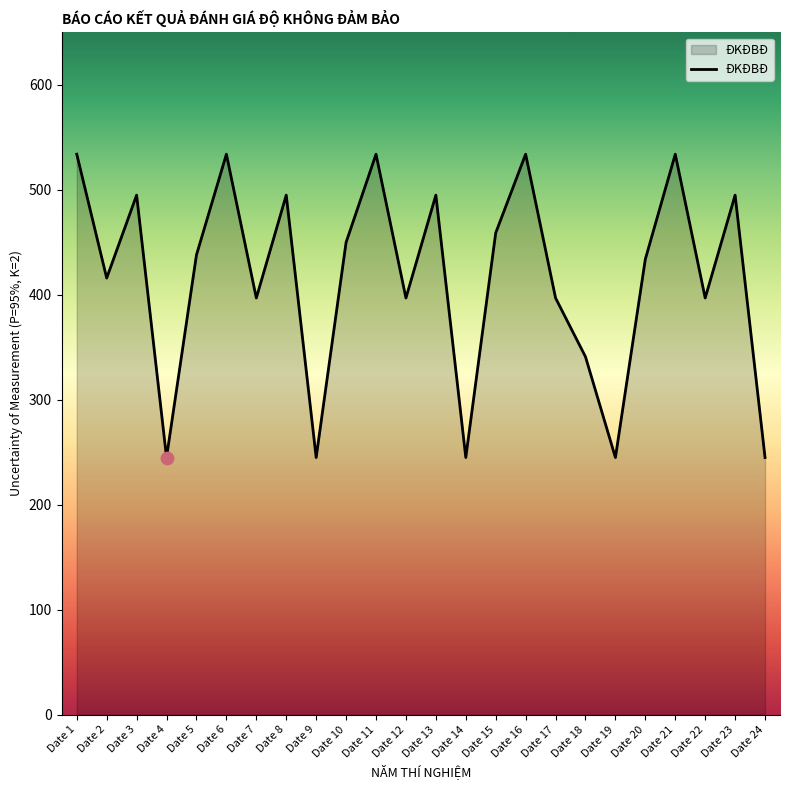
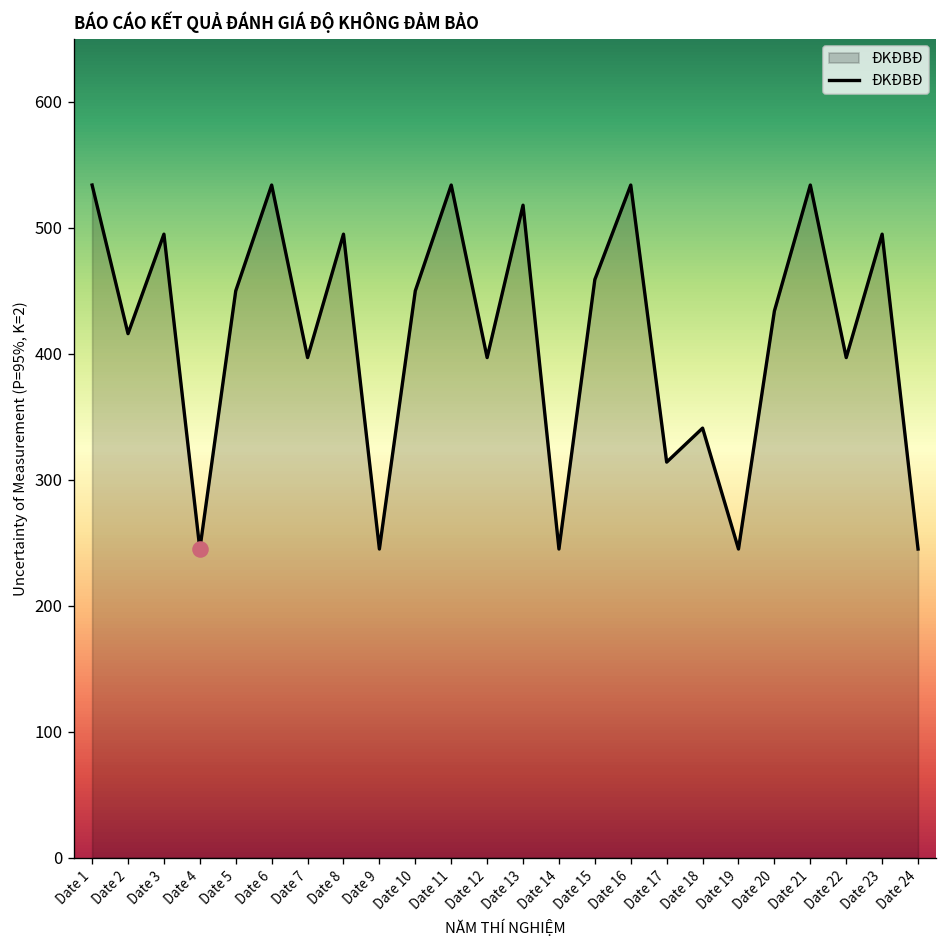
ĐKĐBĐ, Date 5: 438 -> 450
ĐKĐBĐ, Date 13: 495 -> 518
ĐKĐBĐ, Date 17: 397 -> 314
